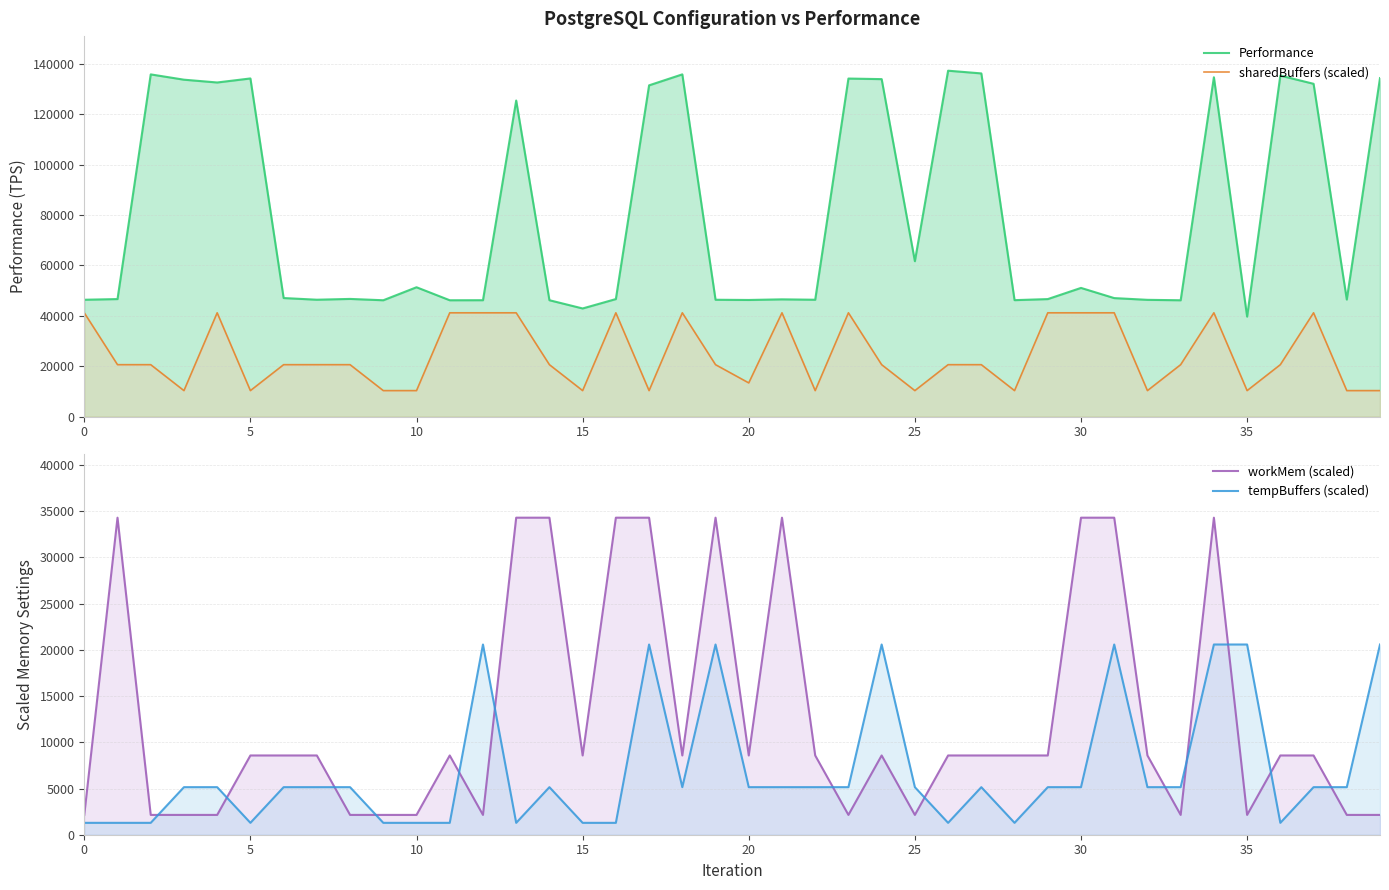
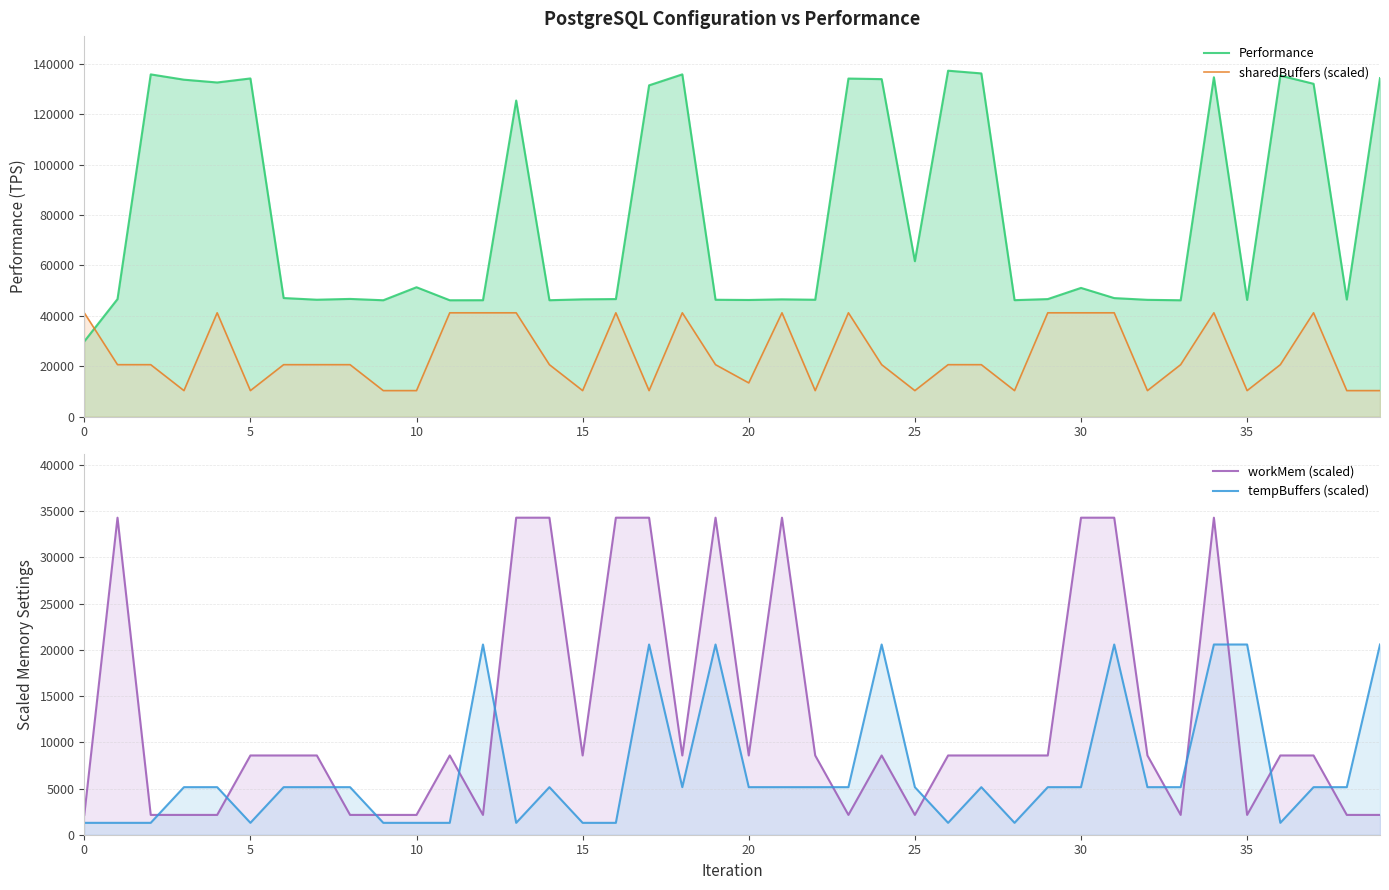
PostgreSQL Configuration vs Performance, Performance, 0: 46000 -> 30000
PostgreSQL Configuration vs Performance, Performance, 15: 43000 -> 47000
PostgreSQL Configuration vs Performance, Performance, 35: 40000 -> 46000
